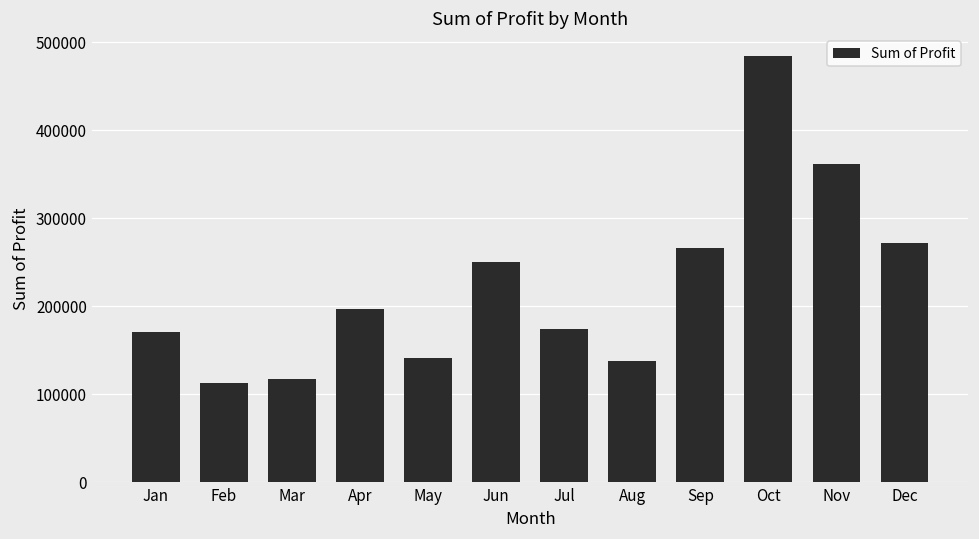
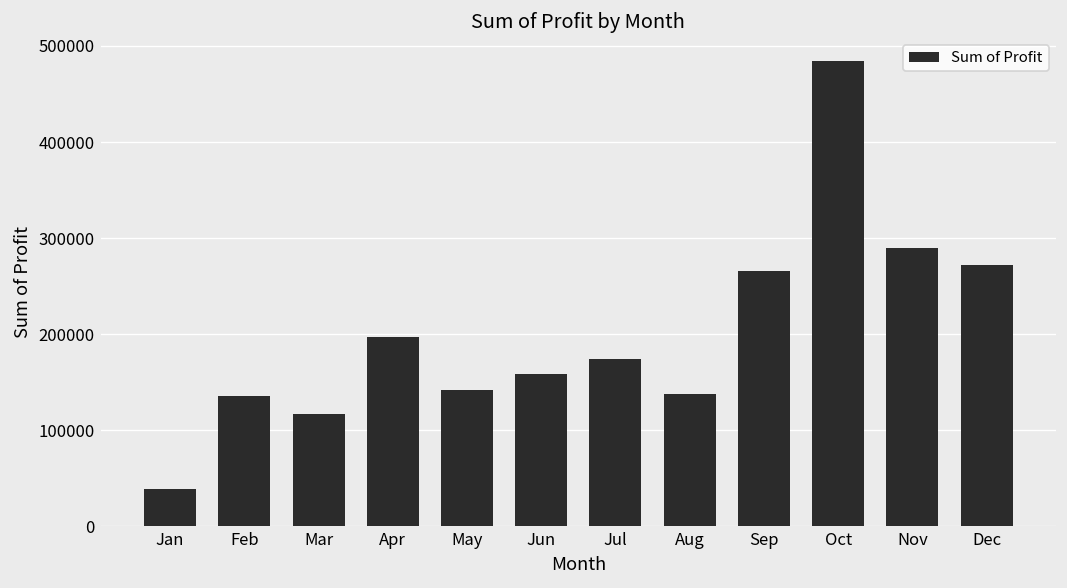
Jan: 170000 -> 40000
Feb: 110000 -> 140000
Jun: 250000 -> 160000
Nov: 360000 -> 290000
